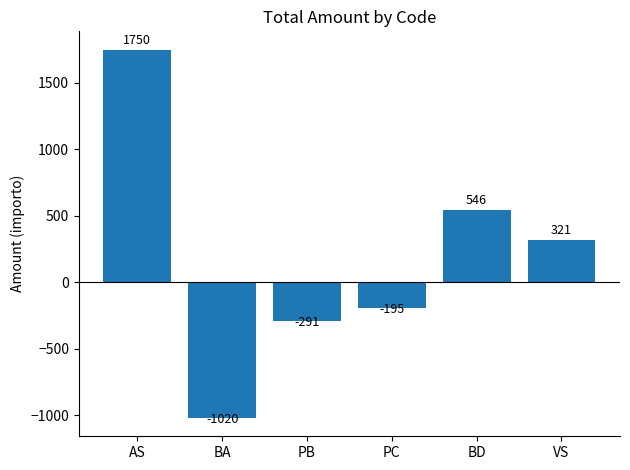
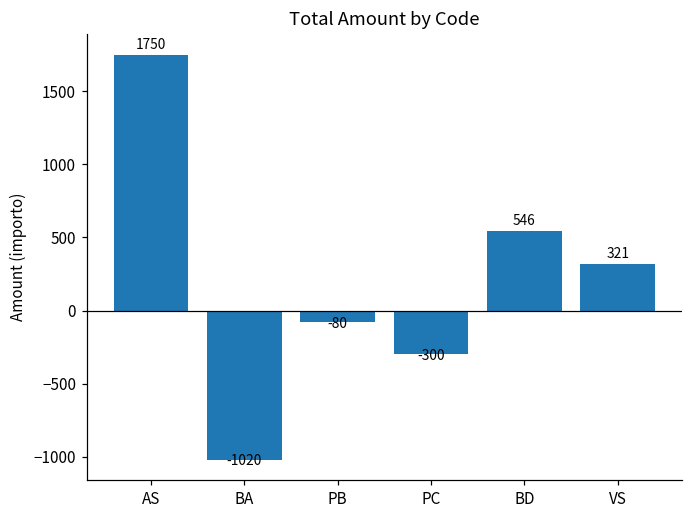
PB: -291 -> -80
PC: -195 -> -300
